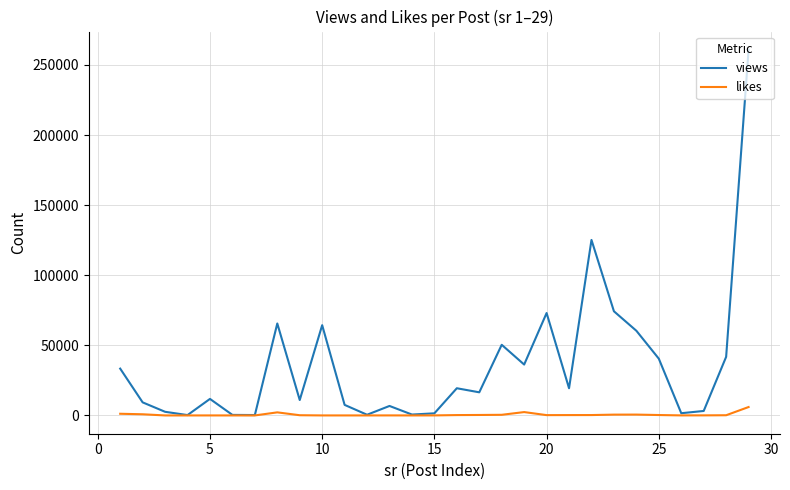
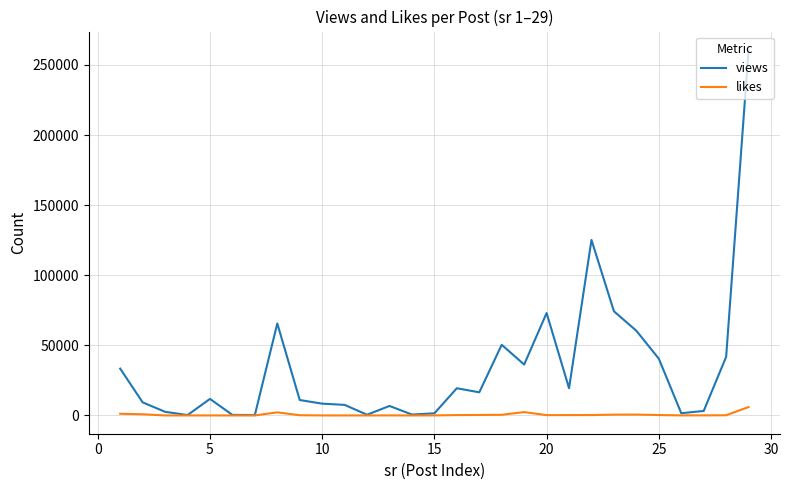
views, 10: 64000 -> 8000
